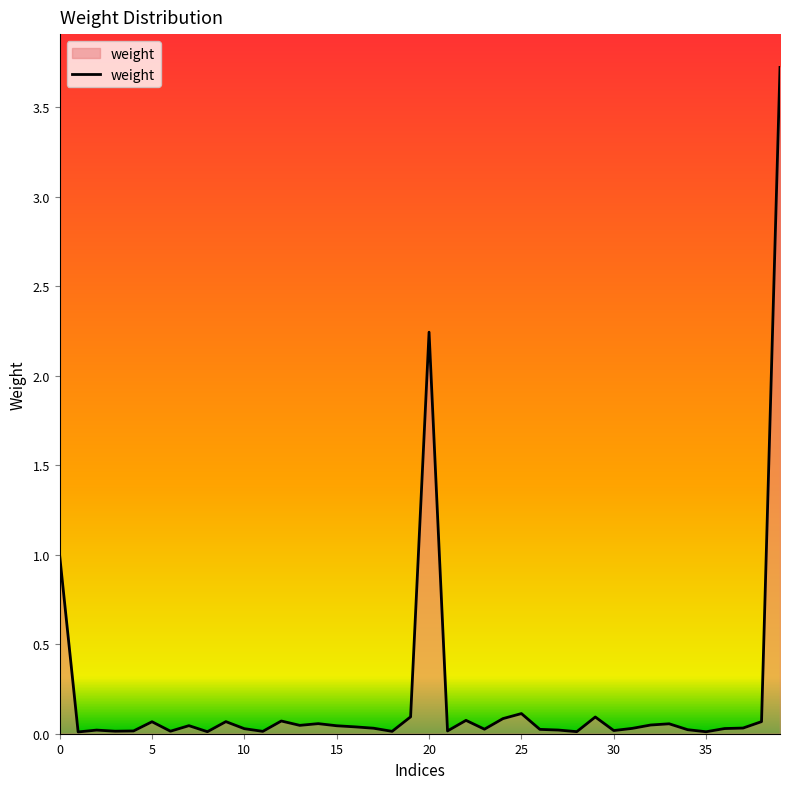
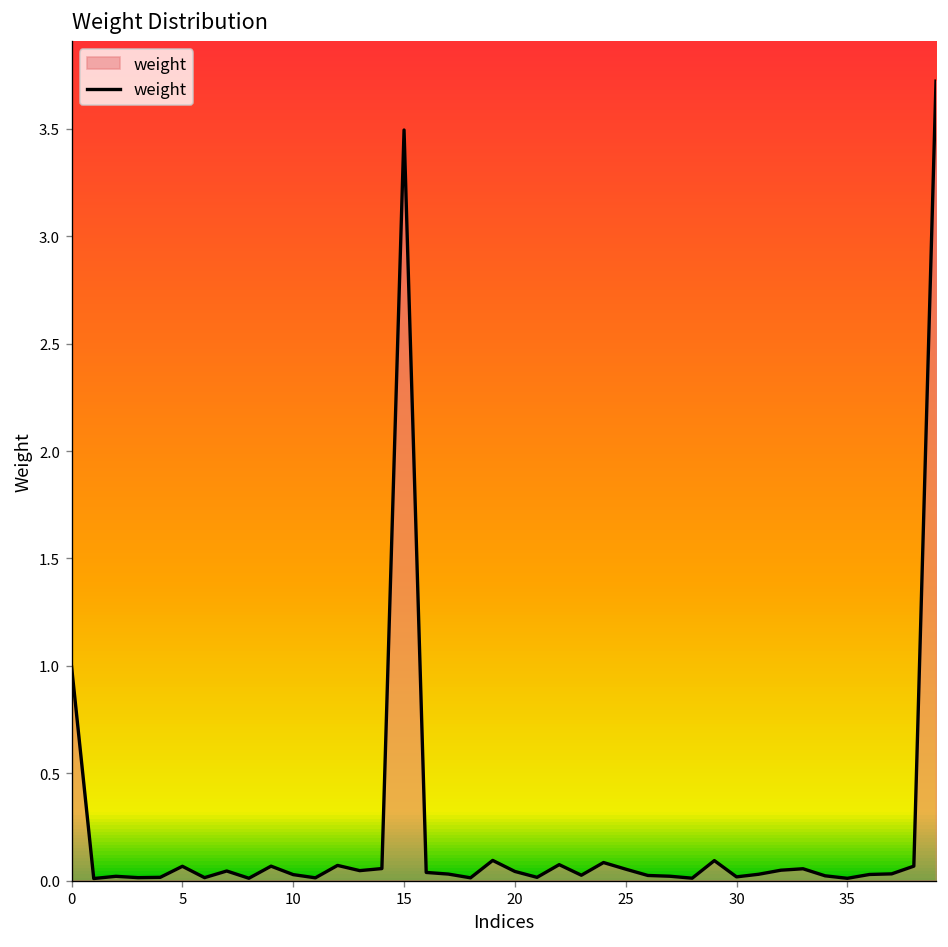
15: 0.04 -> 3.49
20: 2.24 -> 0.04
25: 0.11 -> 0.05
